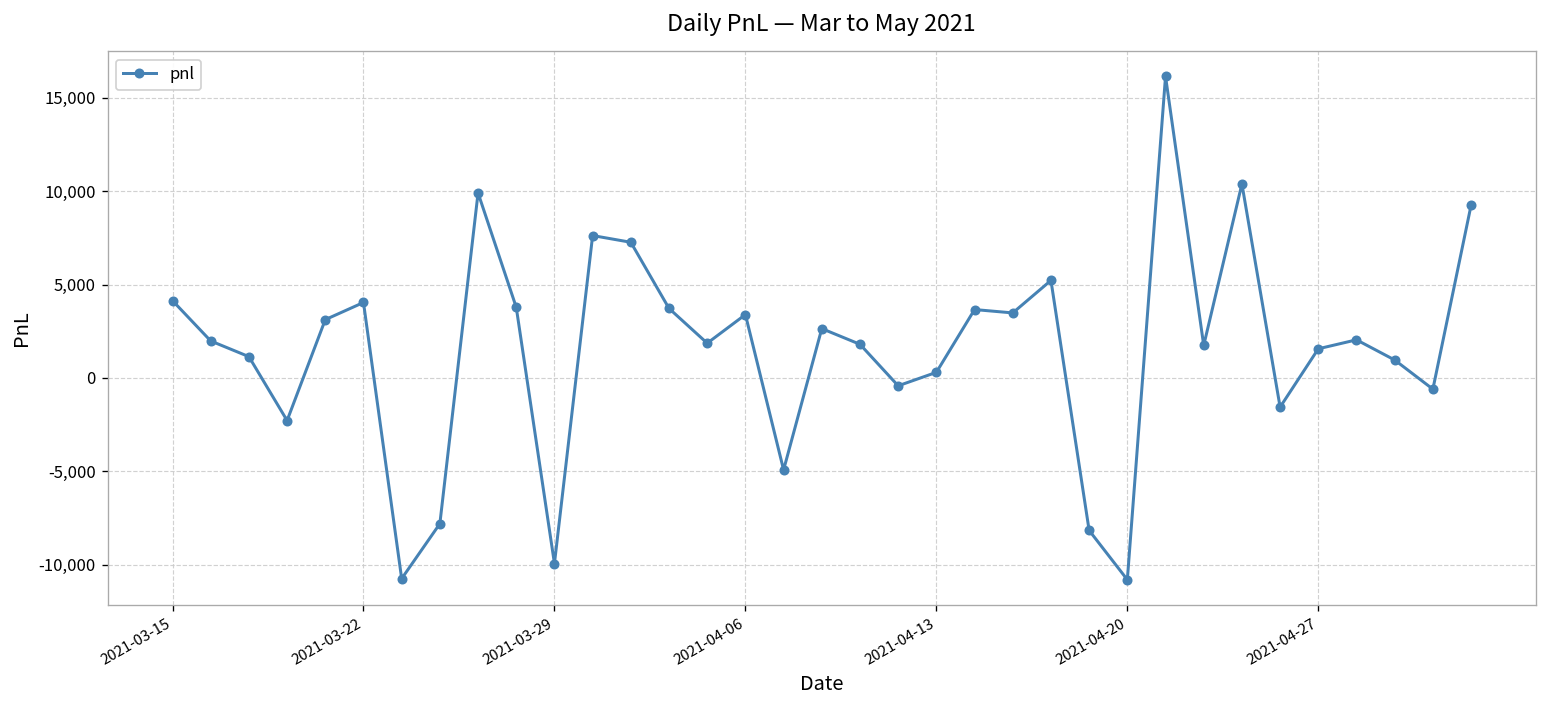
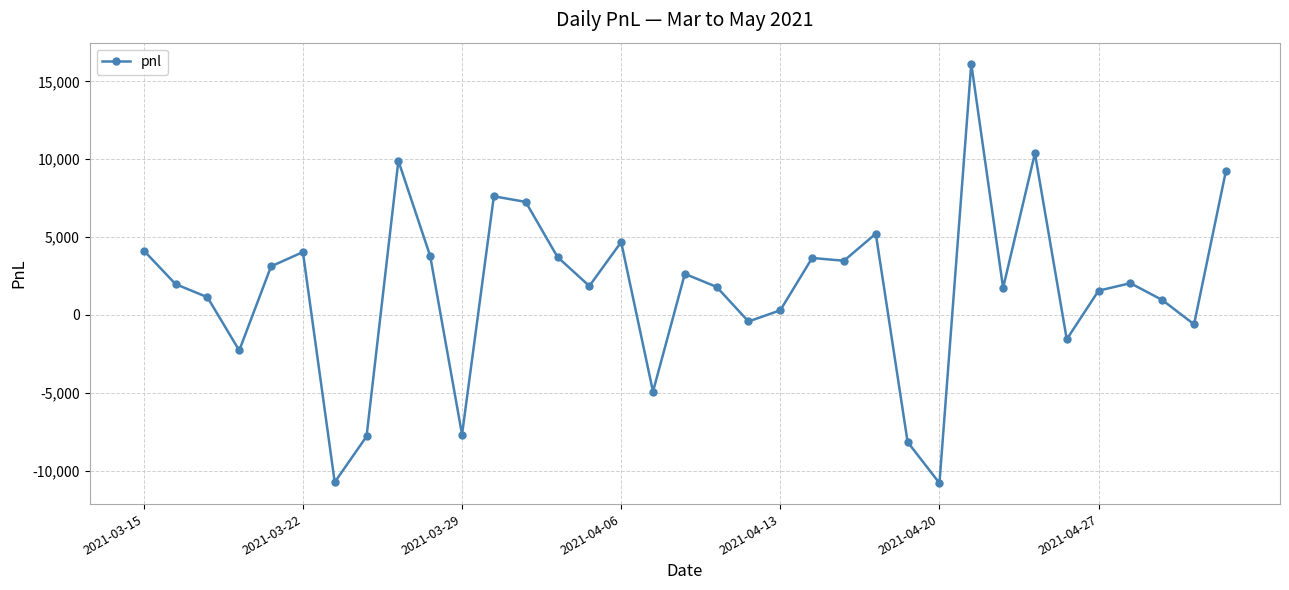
2021-03-29: -9,900 -> -7,700
2021-04-06: 3,400 -> 4,700
